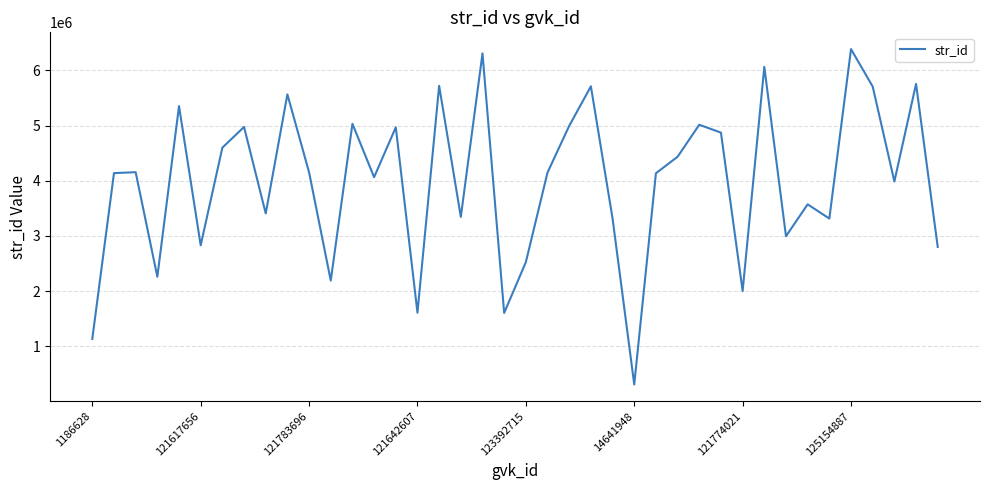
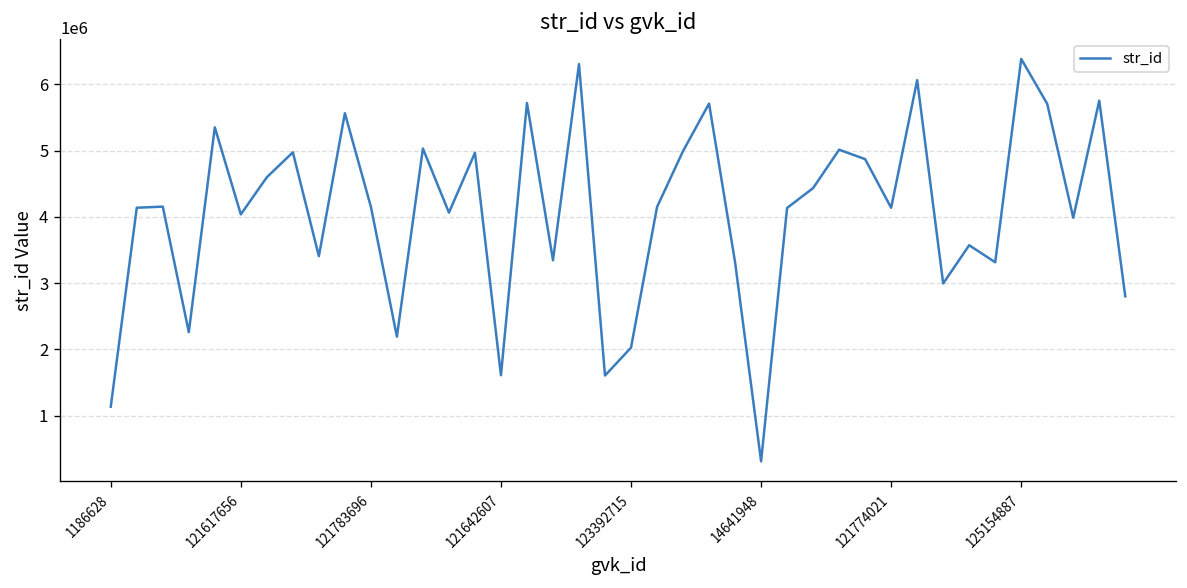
121617656: 2800000 -> 4000000
123392715: 2500000 -> 2000000
121774021: 2000000 -> 4100000
